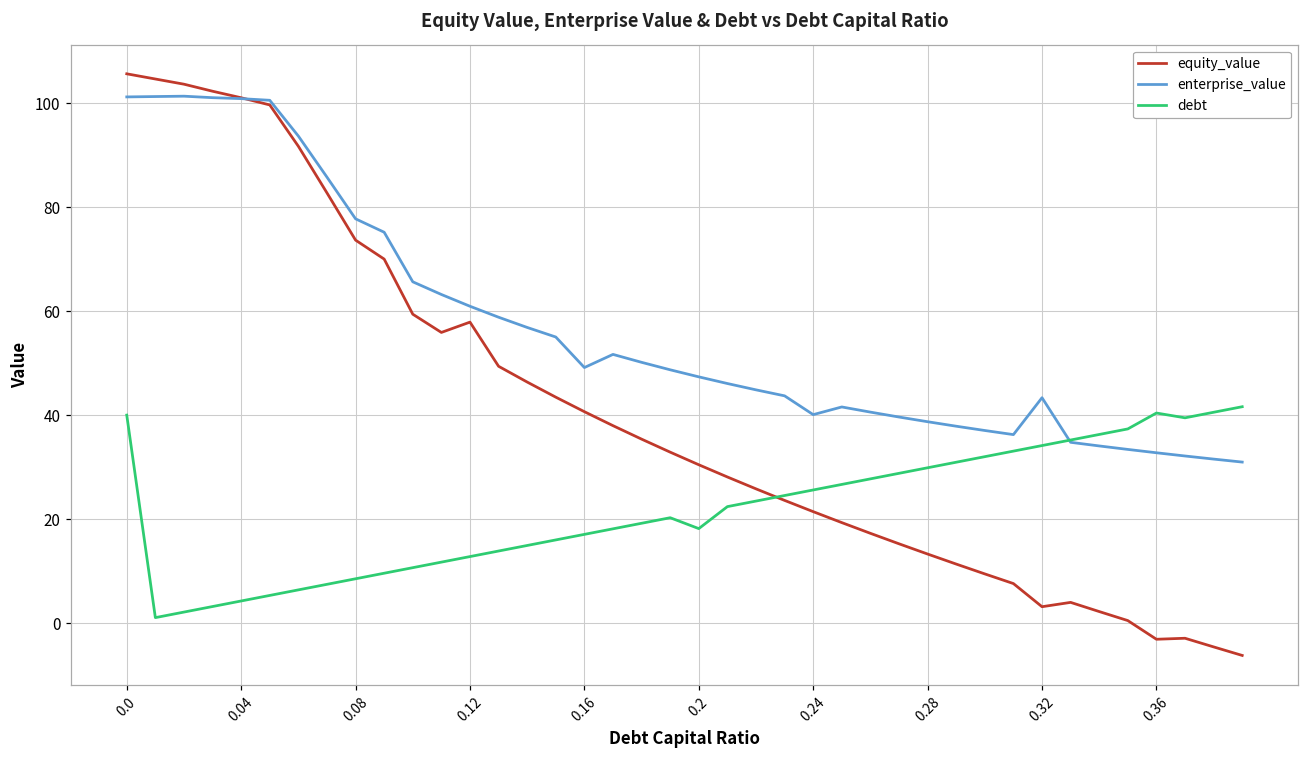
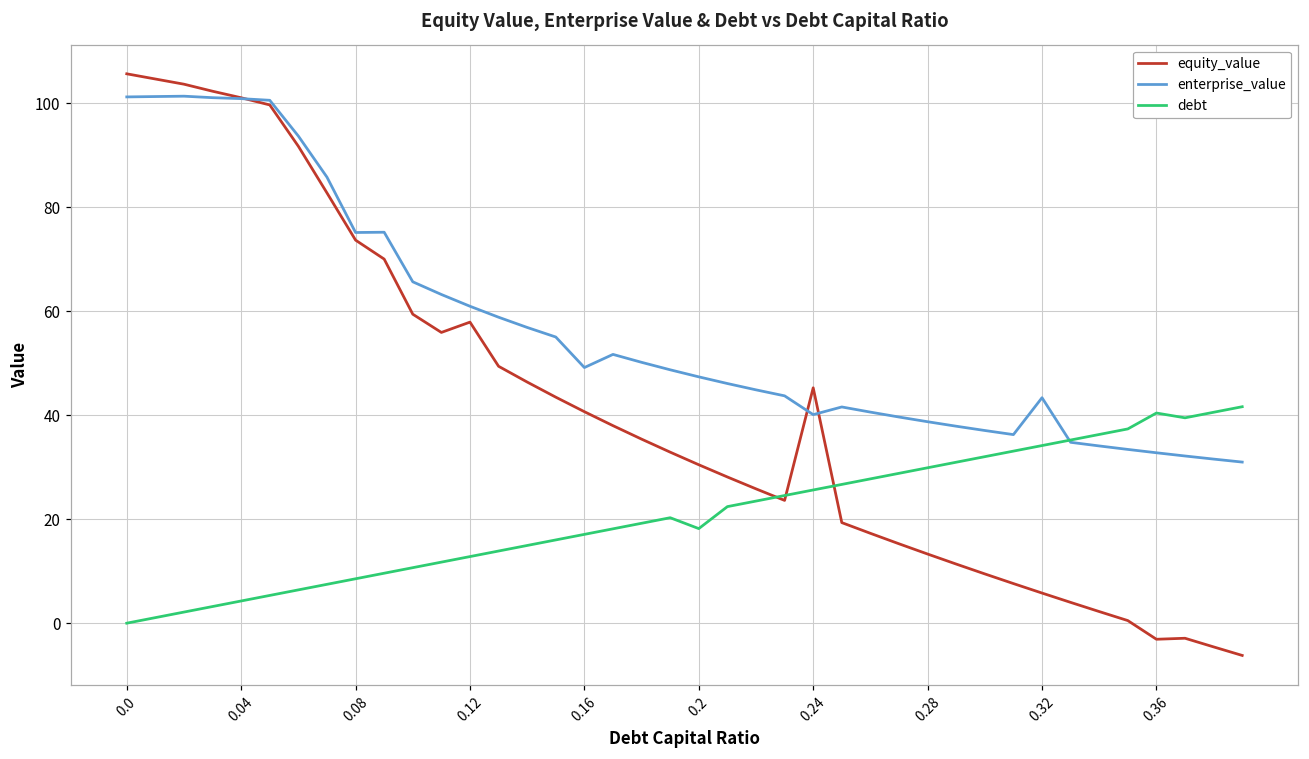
debt, 0.0: 40 -> 0
enterprise_value, 0.08: 78 -> 75
equity_value, 0.24: 21 -> 45
equity_value, 0.32: 3 -> 6
